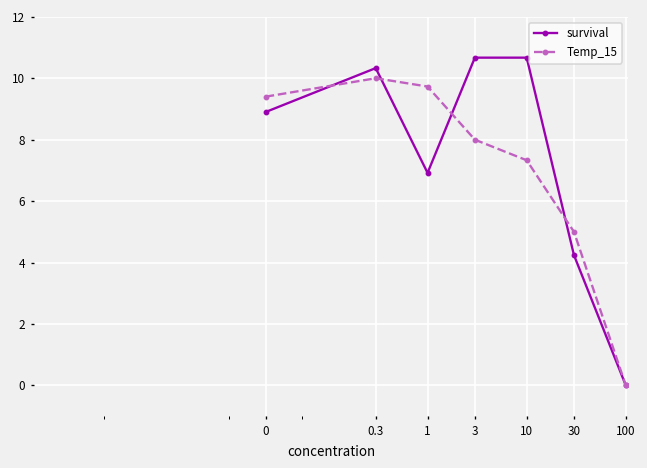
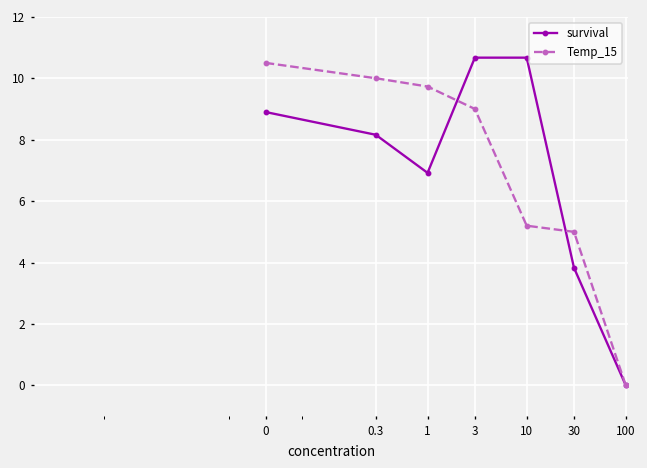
Temp_15, 0: 9.4 -> 10.5
survival, 0.3: 10.3 -> 8.2
Temp_15, 3: 8 -> 9
Temp_15, 10: 7.3 -> 5.2
survival, 30: 4.2 -> 3.8
